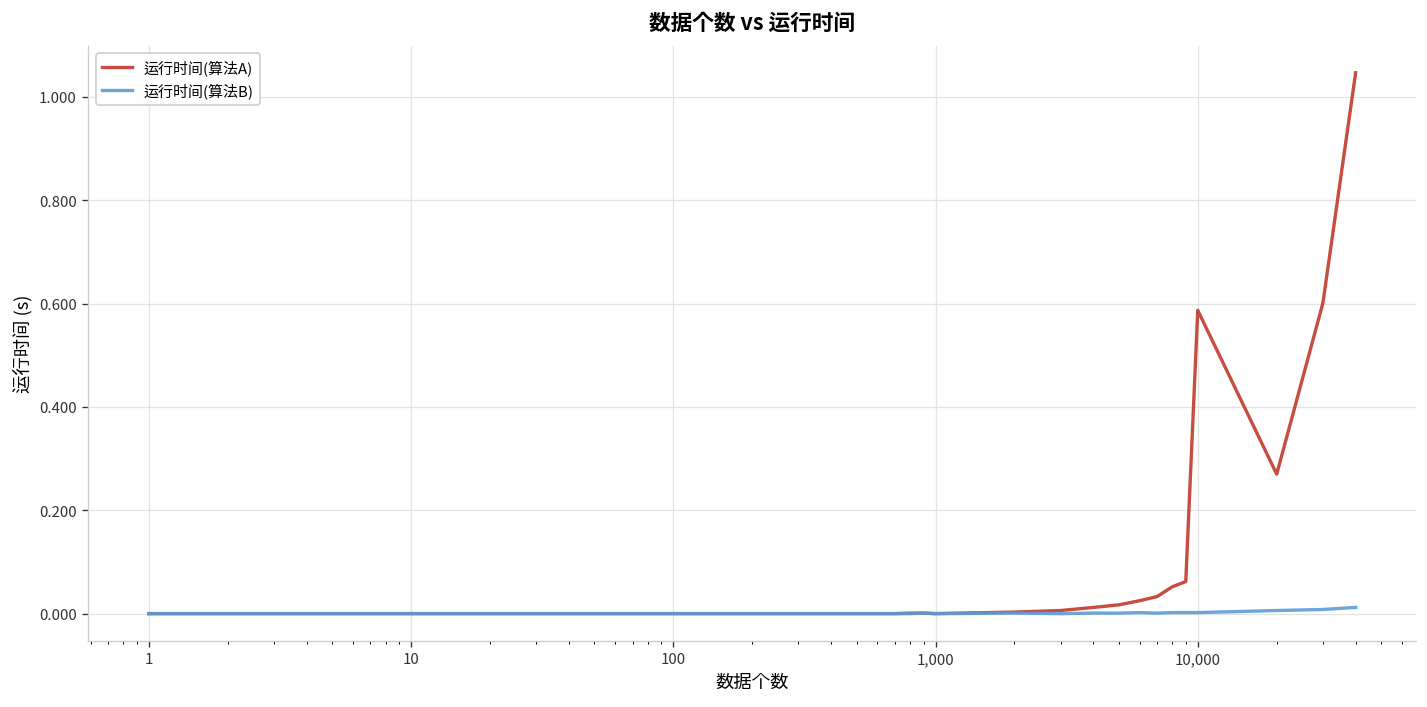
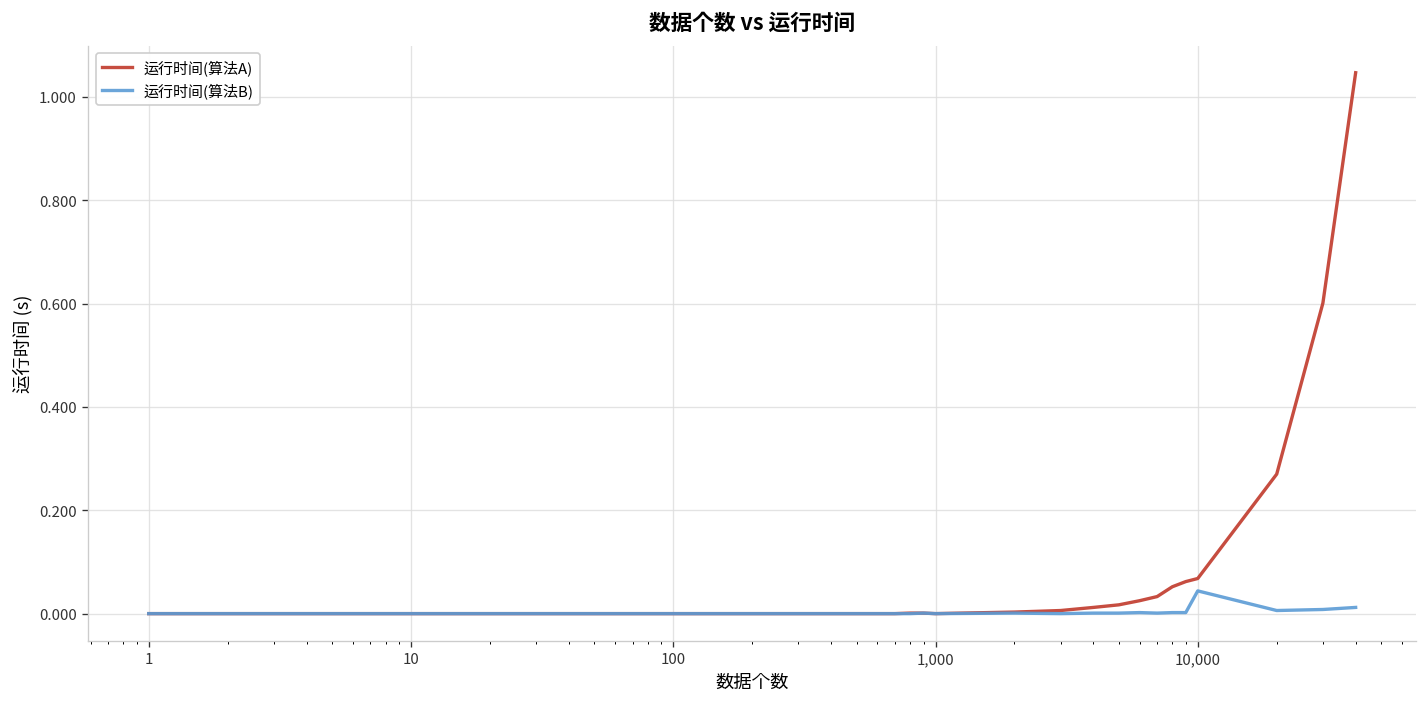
运行时间(算法A), 10,000: 0.59 -> 0.07
运行时间(算法B), 10,000: 0.00 -> 0.04
